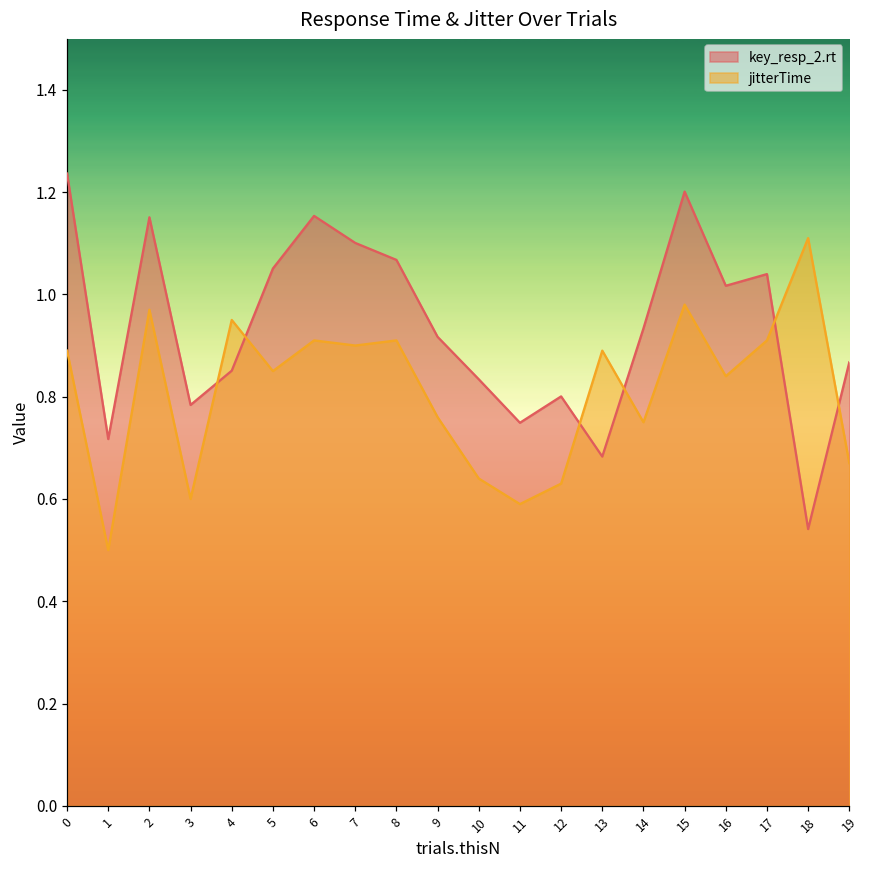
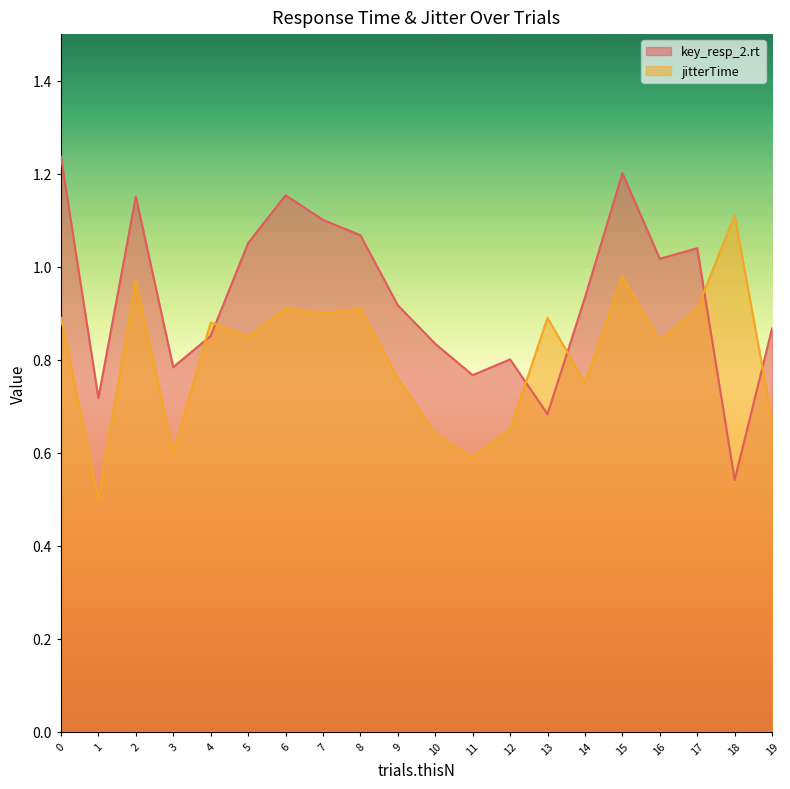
jitterTime, 4: 0.95 -> 0.88
key_resp_2.rt, 11: 0.75 -> 0.77
jitterTime, 12: 0.63 -> 0.65
